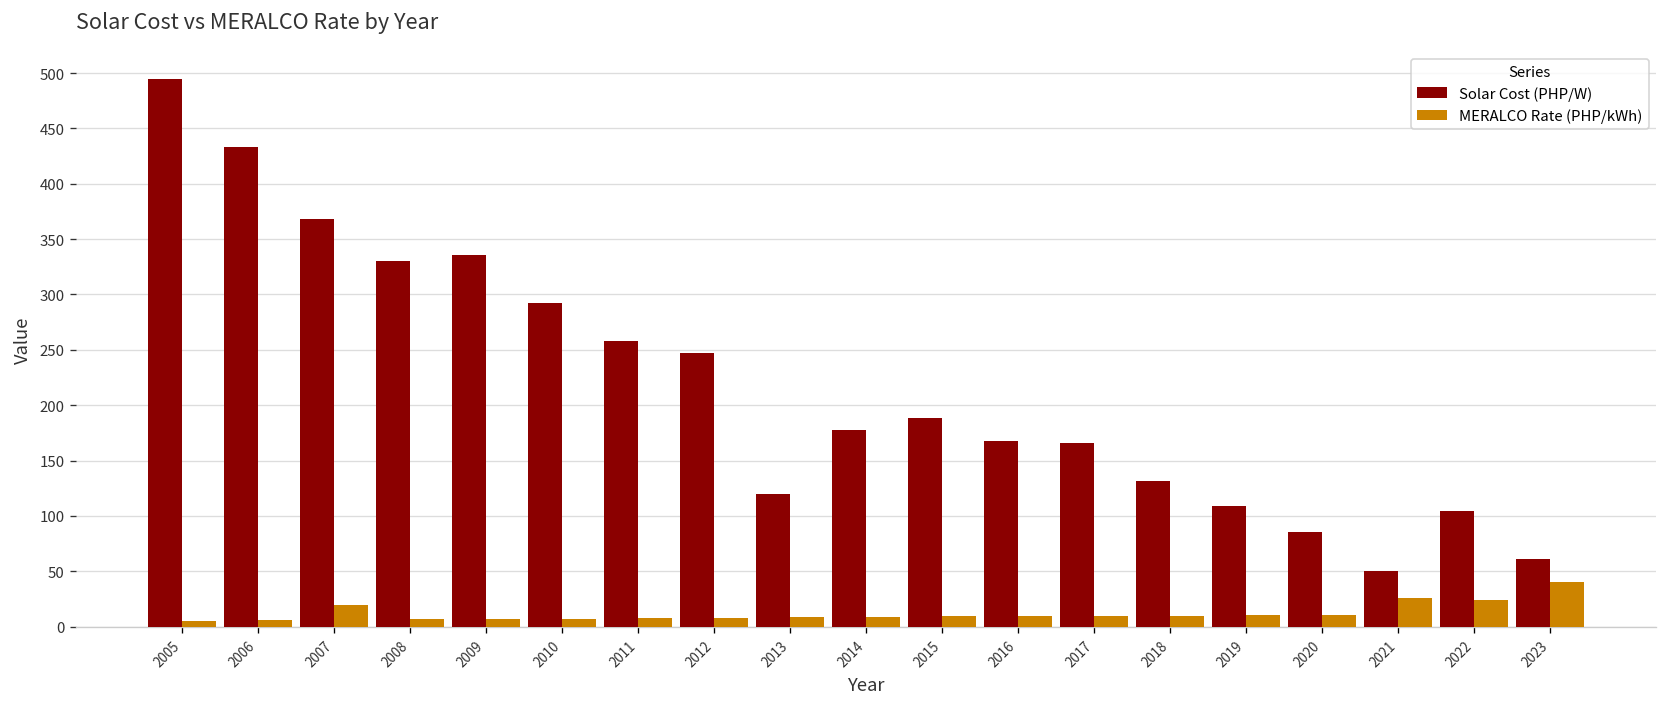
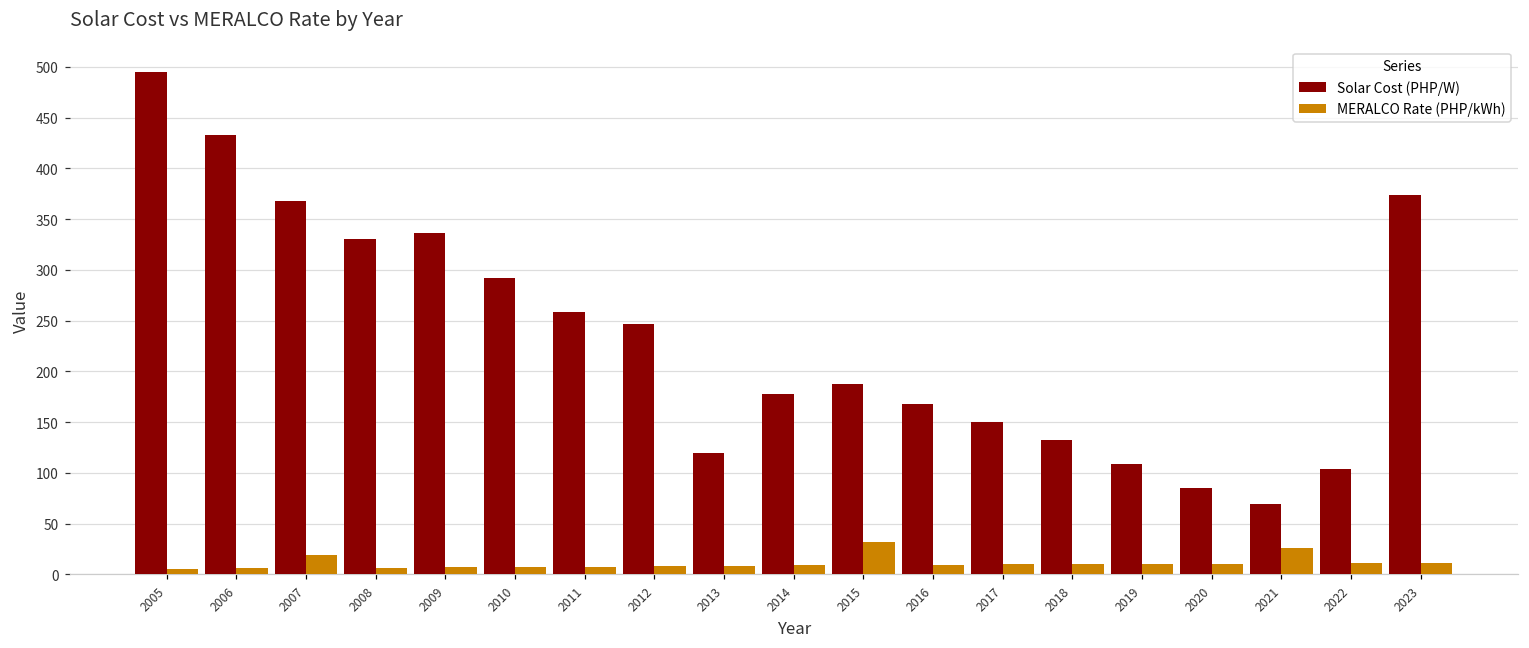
MERALCO Rate (PHP/kWh), 2015: 10 -> 30
Solar Cost (PHP/W), 2017: 170 -> 150
Solar Cost (PHP/W), 2021: 50 -> 70
MERALCO Rate (PHP/kWh), 2022: 20 -> 10
Solar Cost (PHP/W), 2023: 60 -> 370
MERALCO Rate (PHP/kWh), 2023: 40 -> 10
